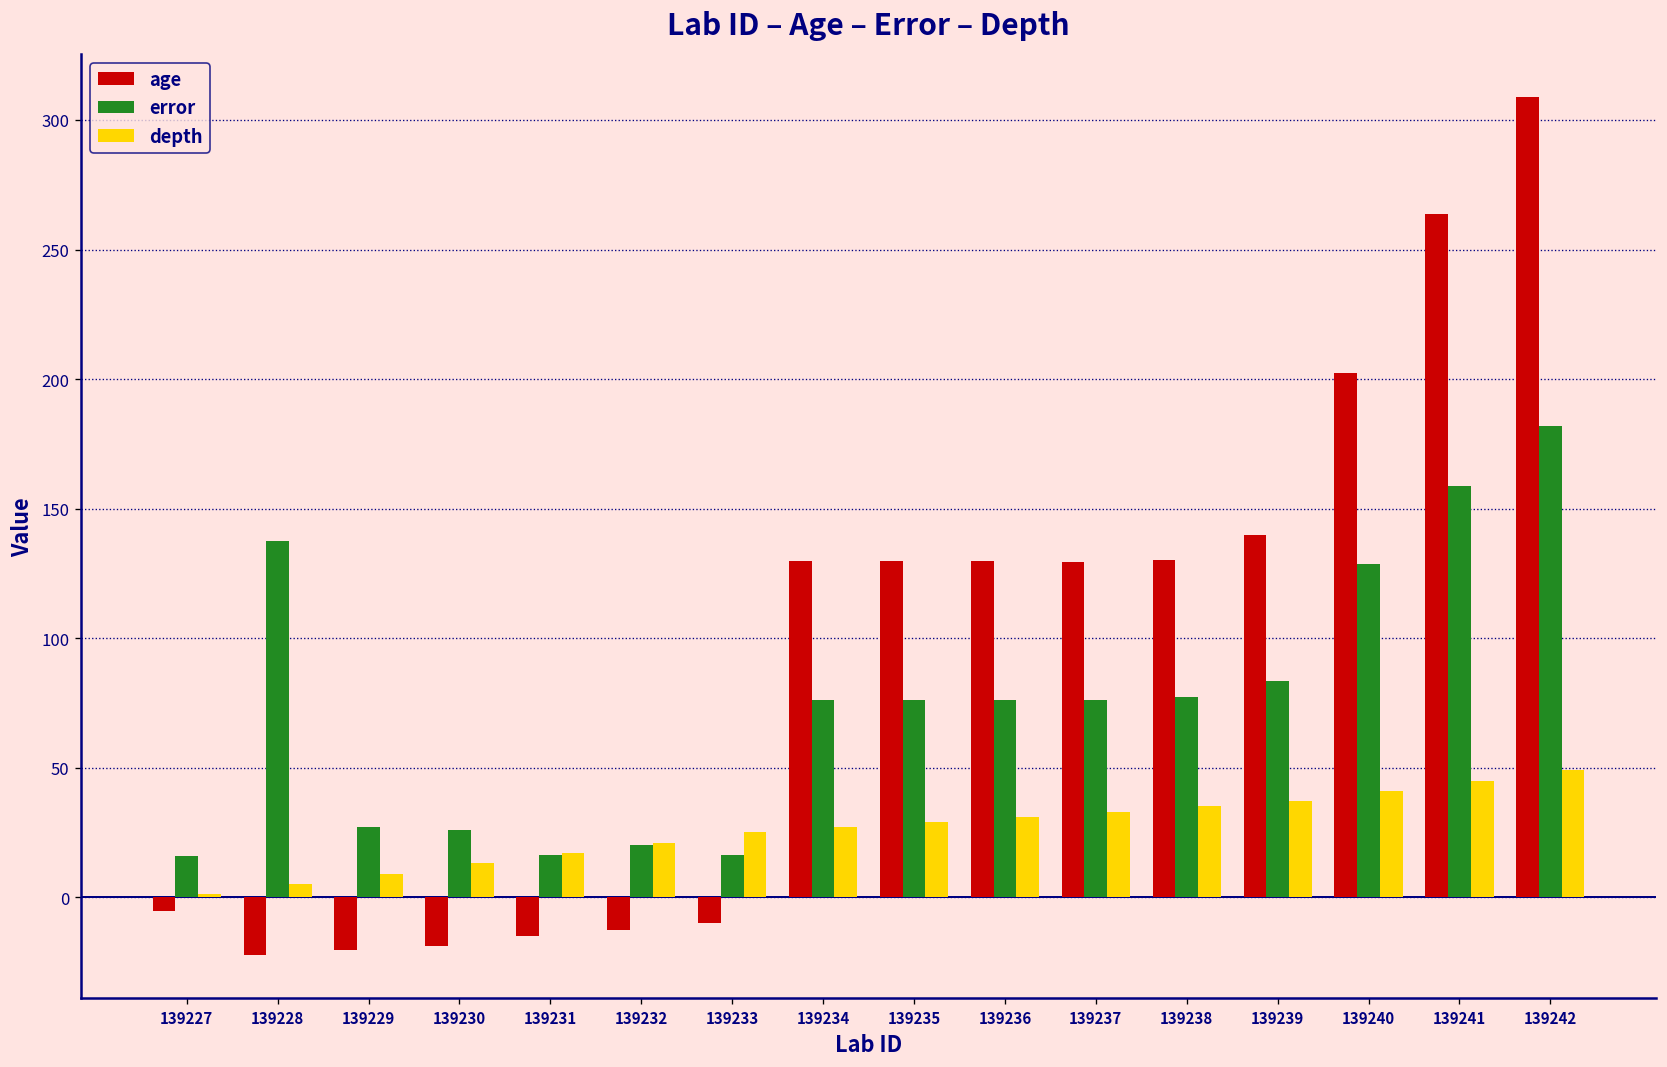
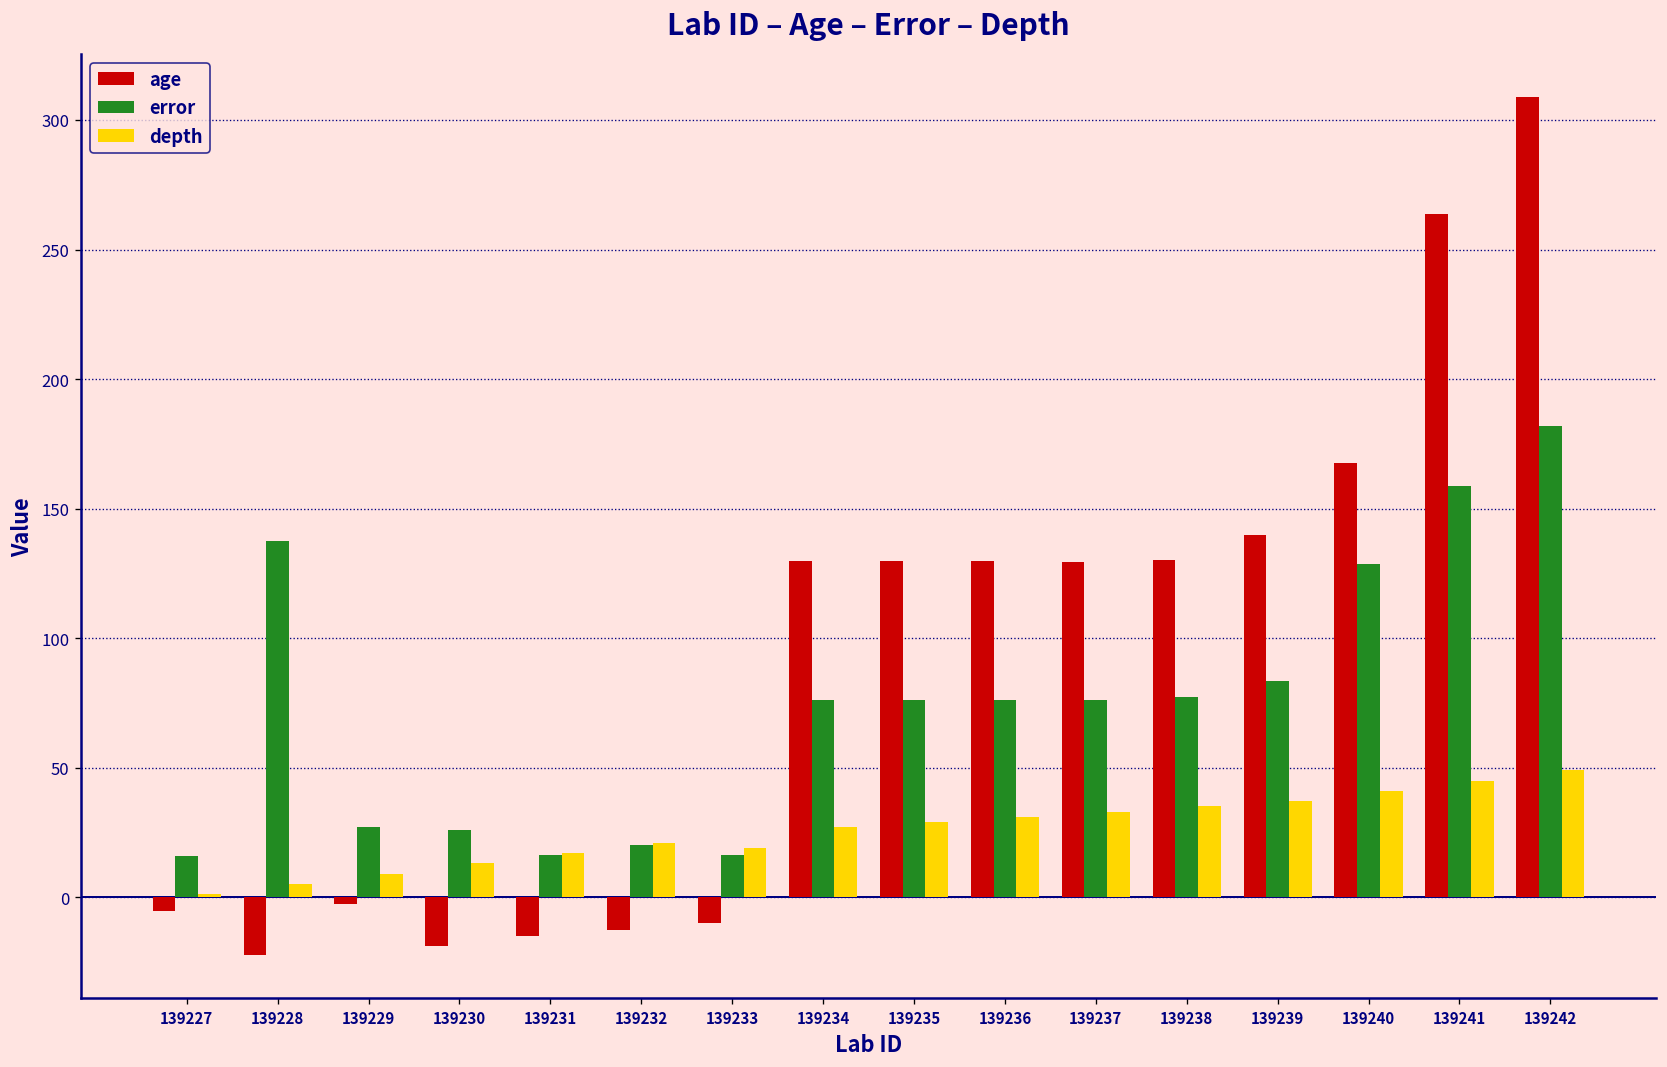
age, 139229: -20 -> -3
depth, 139233: 25 -> 19
age, 139240: 203 -> 168
